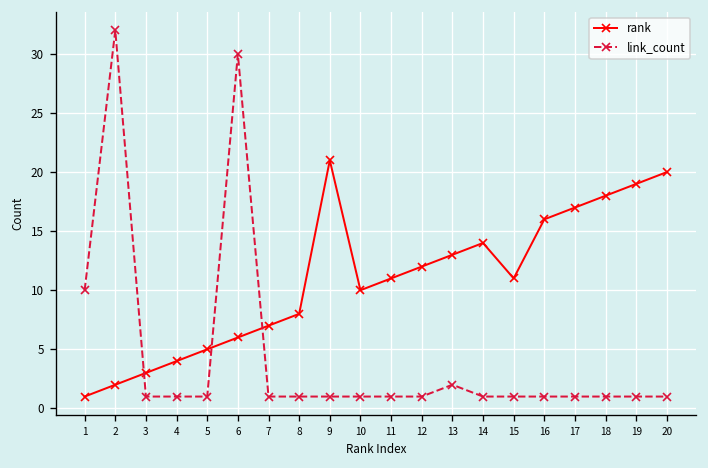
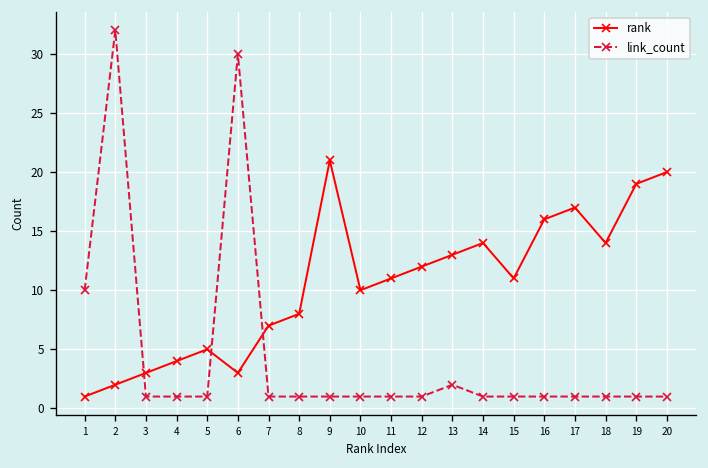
rank, 6: 6 -> 3
rank, 18: 18 -> 14
